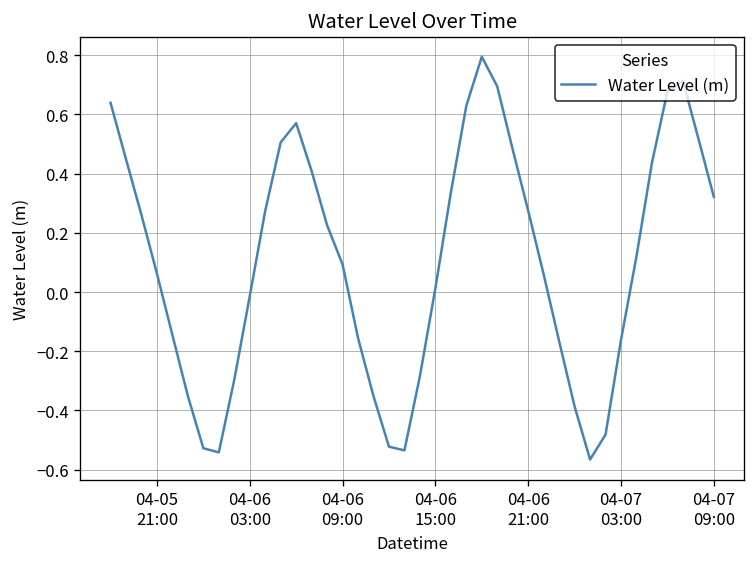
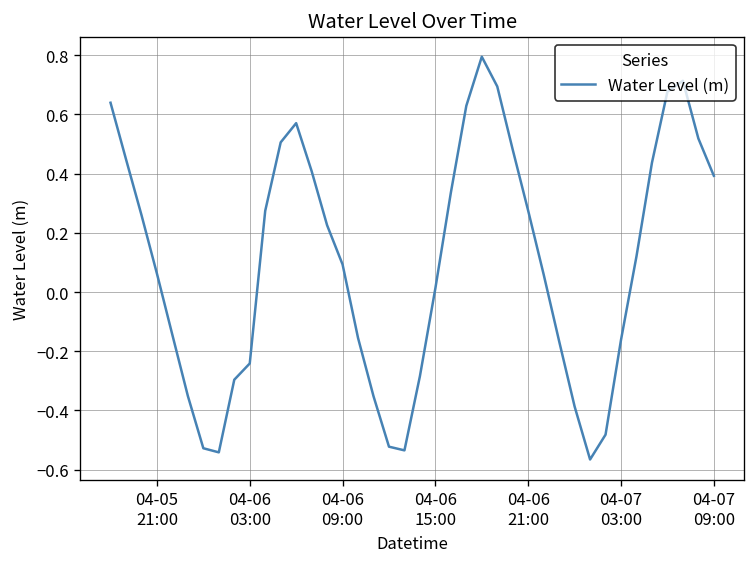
04-06 03:00: -0.01 -> -0.24
04-07 09:00: 0.32 -> 0.39
